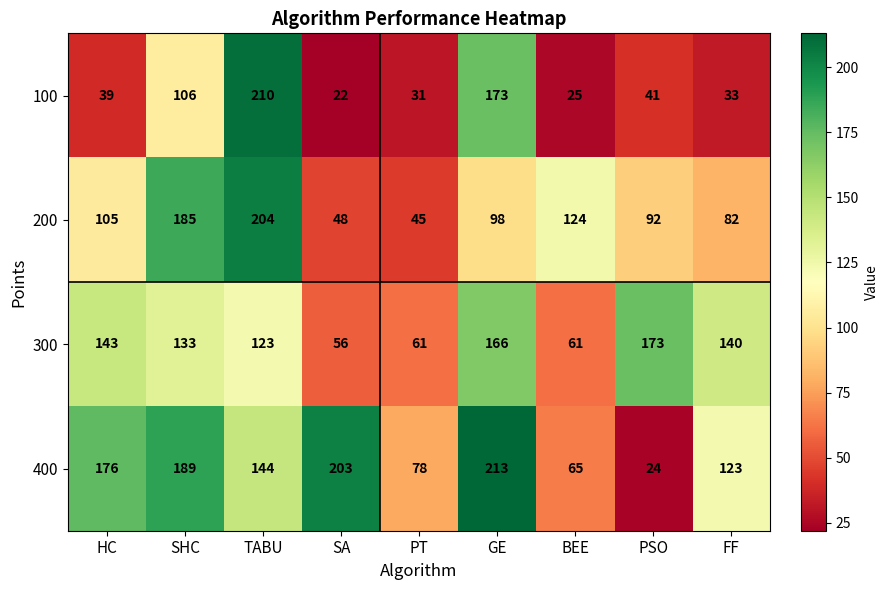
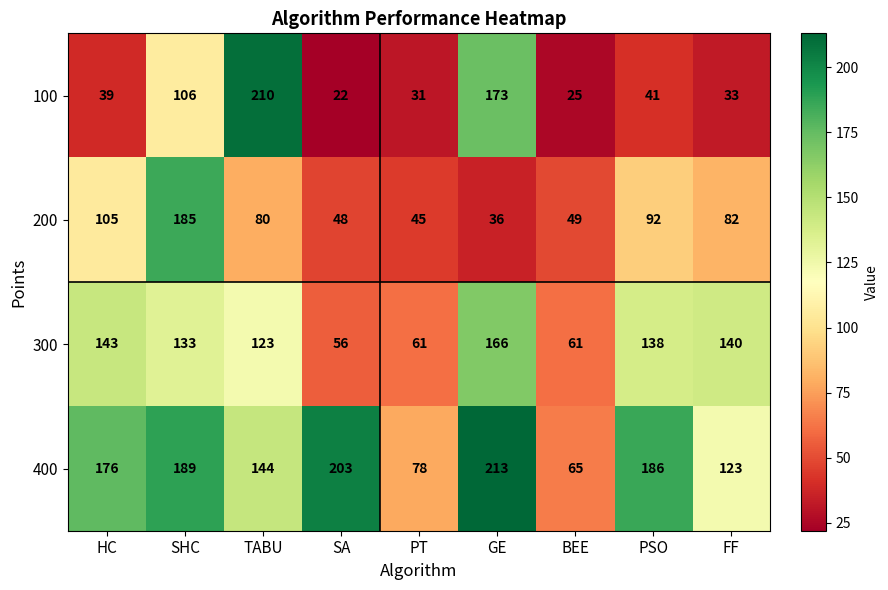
200, TABU: 204 -> 80
200, GE: 98 -> 36
200, BEE: 124 -> 49
300, PSO: 173 -> 138
400, PSO: 24 -> 186
